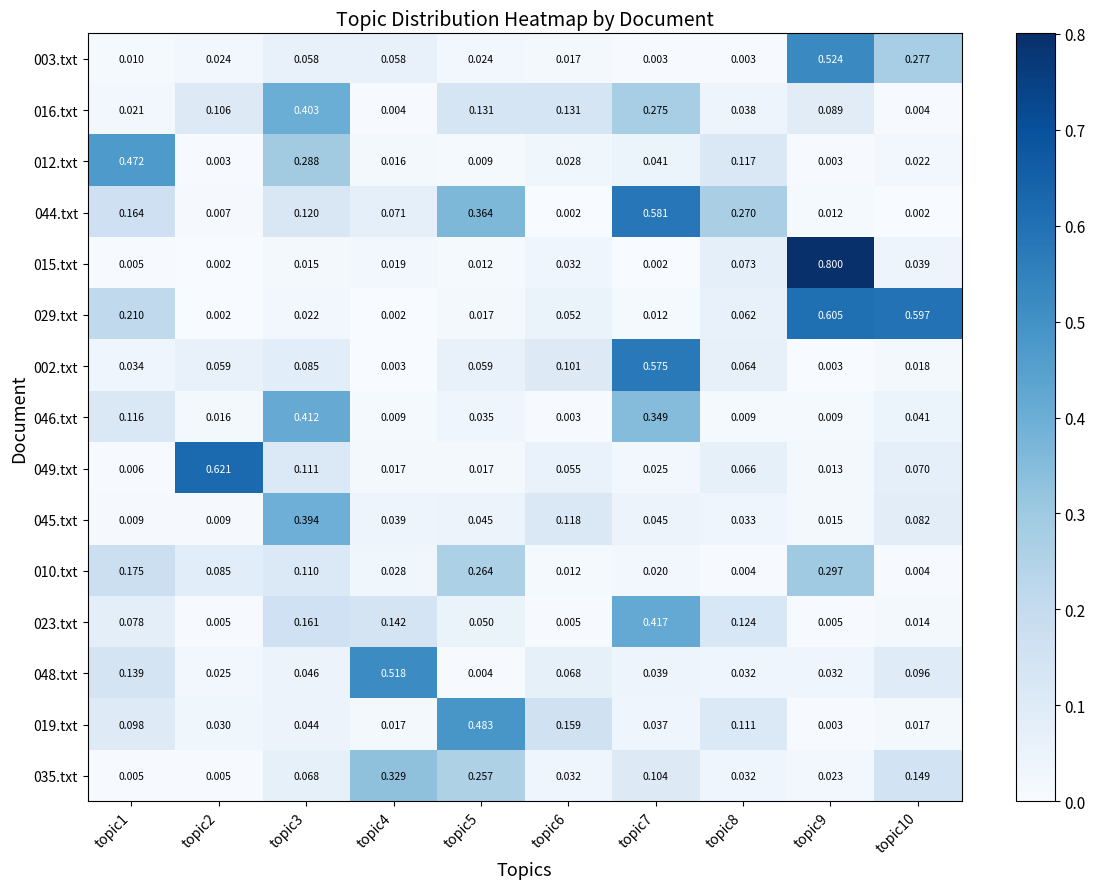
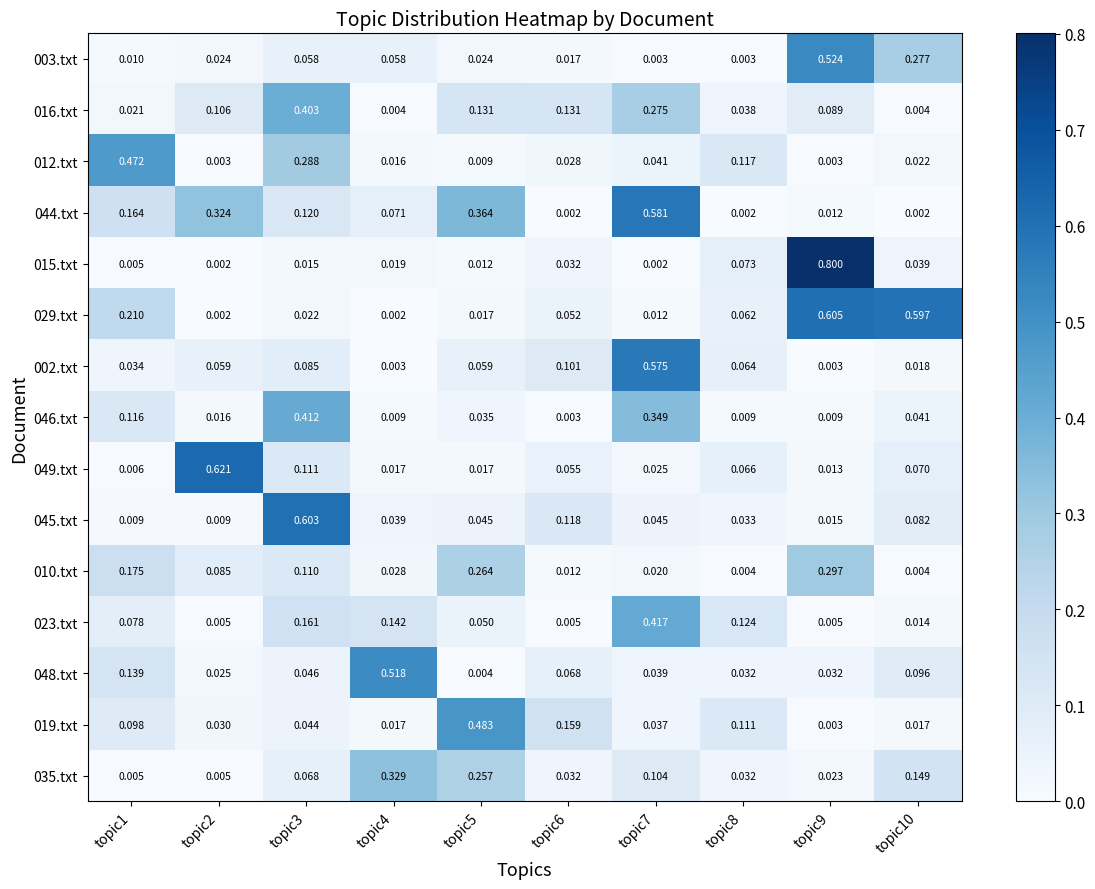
044.txt, topic2: 0.007 -> 0.324
044.txt, topic8: 0.270 -> 0.002
045.txt, topic3: 0.394 -> 0.603
